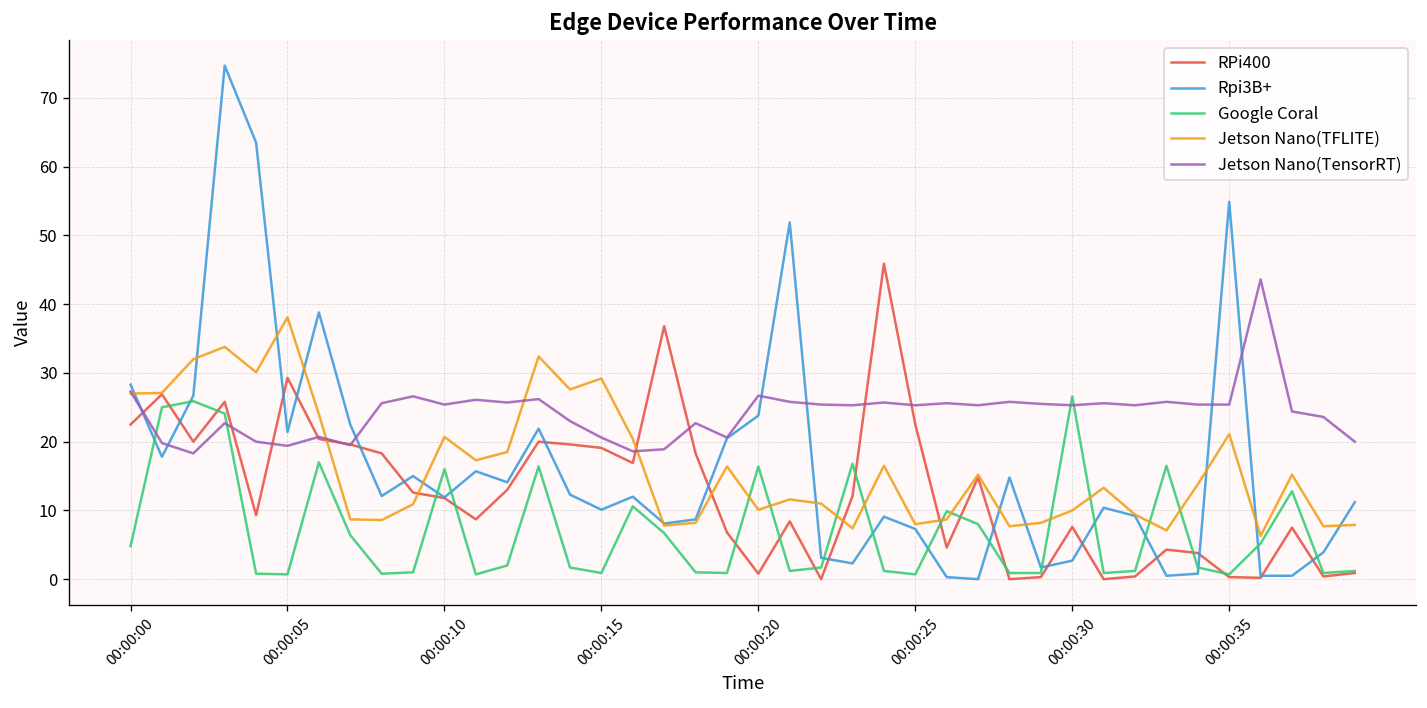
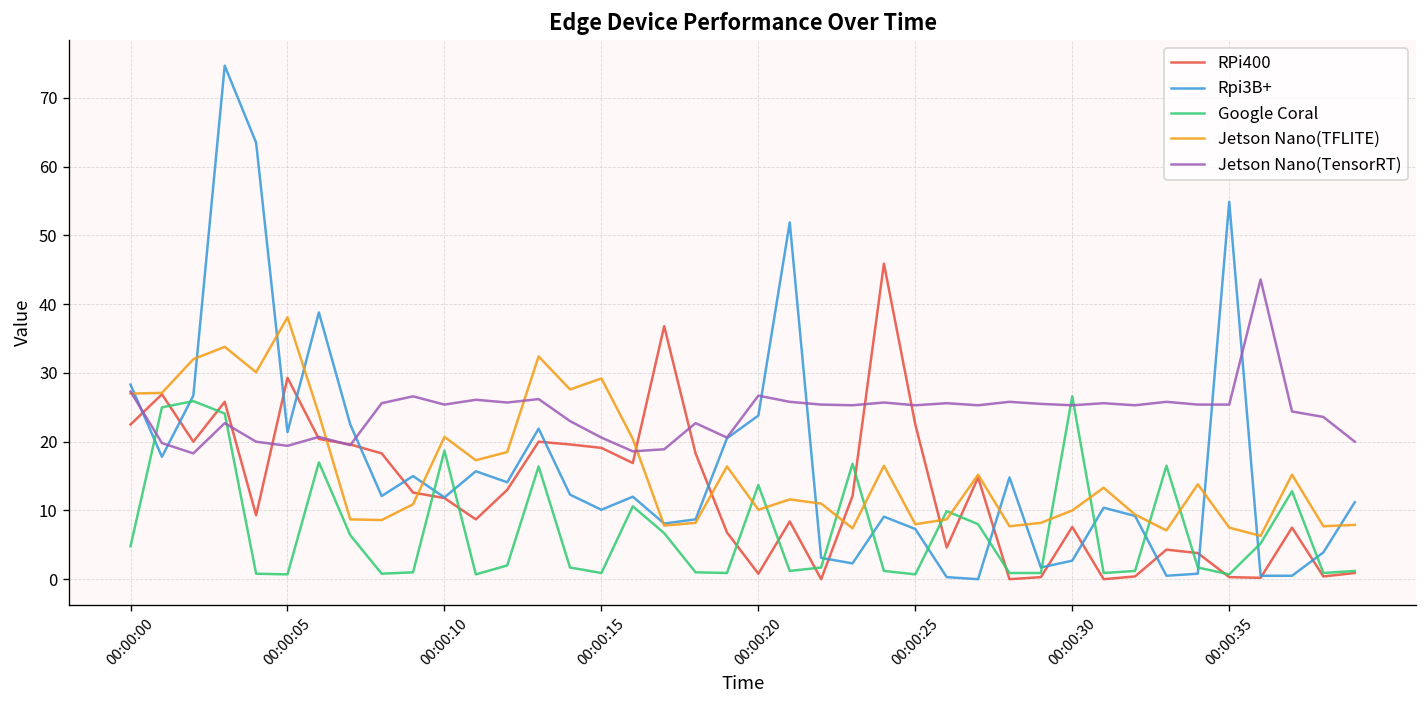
Google Coral, 00:00:10: 16 -> 19
Google Coral, 00:00:20: 16 -> 14
Jetson Nano(TFLITE), 00:00:35: 21 -> 8
